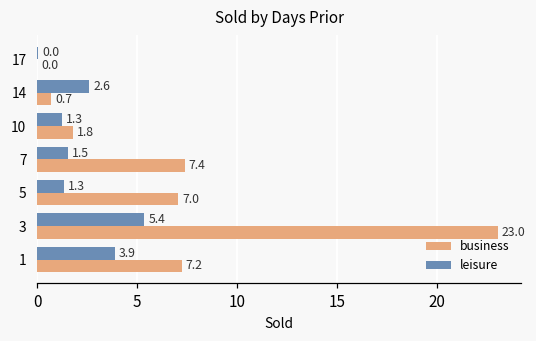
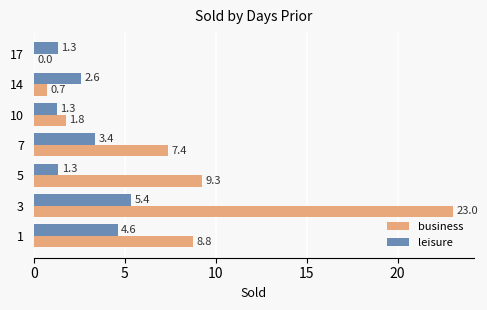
leisure, 17: 0.0 -> 1.3
leisure, 7: 1.5 -> 3.4
business, 5: 7.0 -> 9.3
leisure, 1: 3.9 -> 4.6
business, 1: 7.2 -> 8.8
